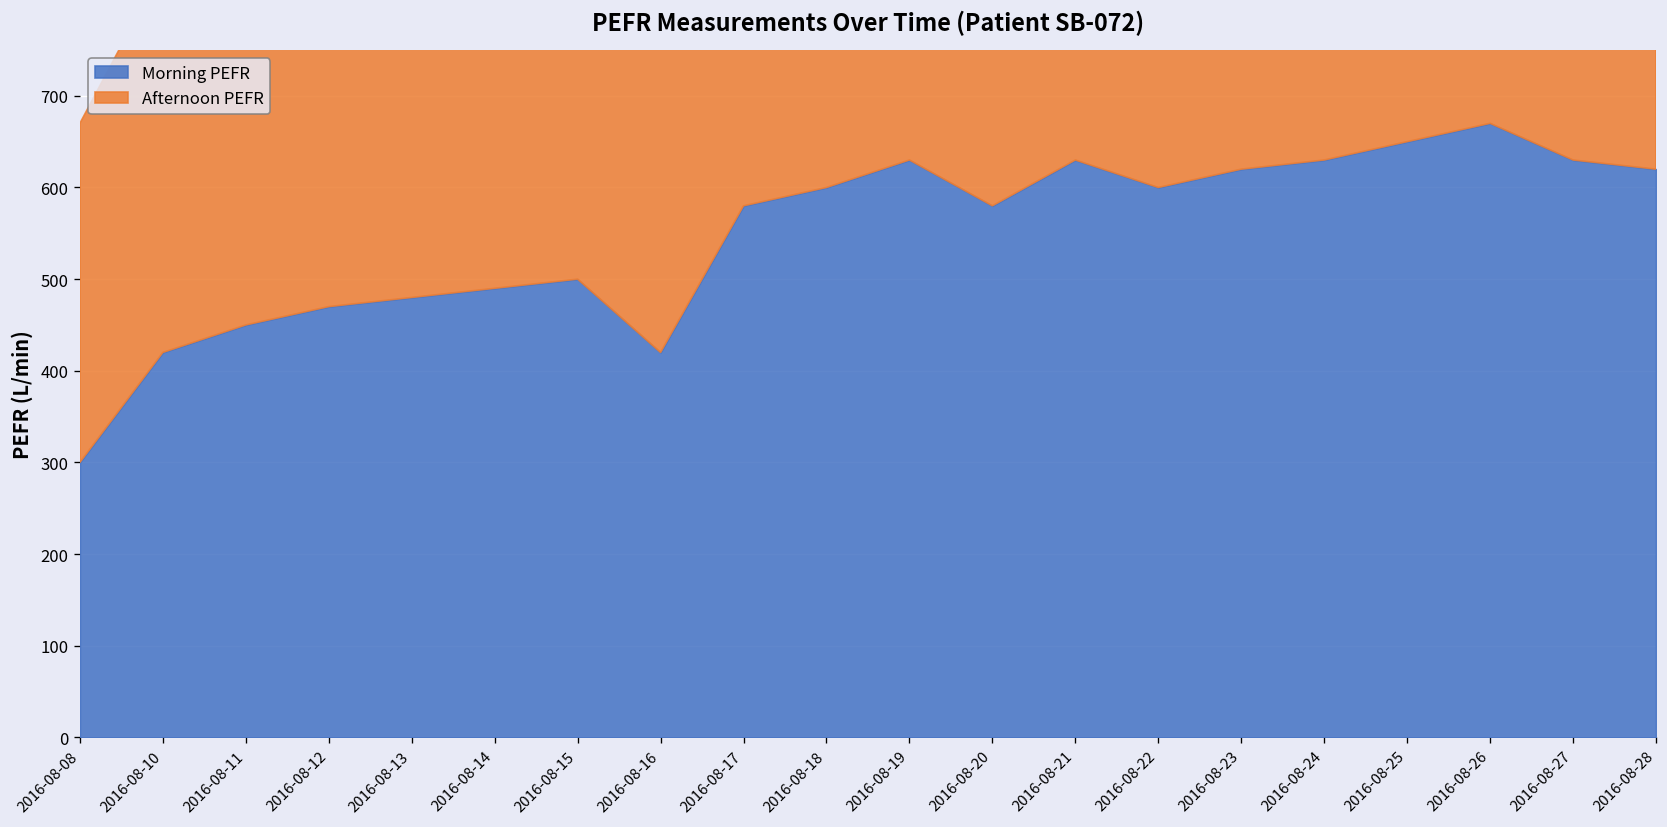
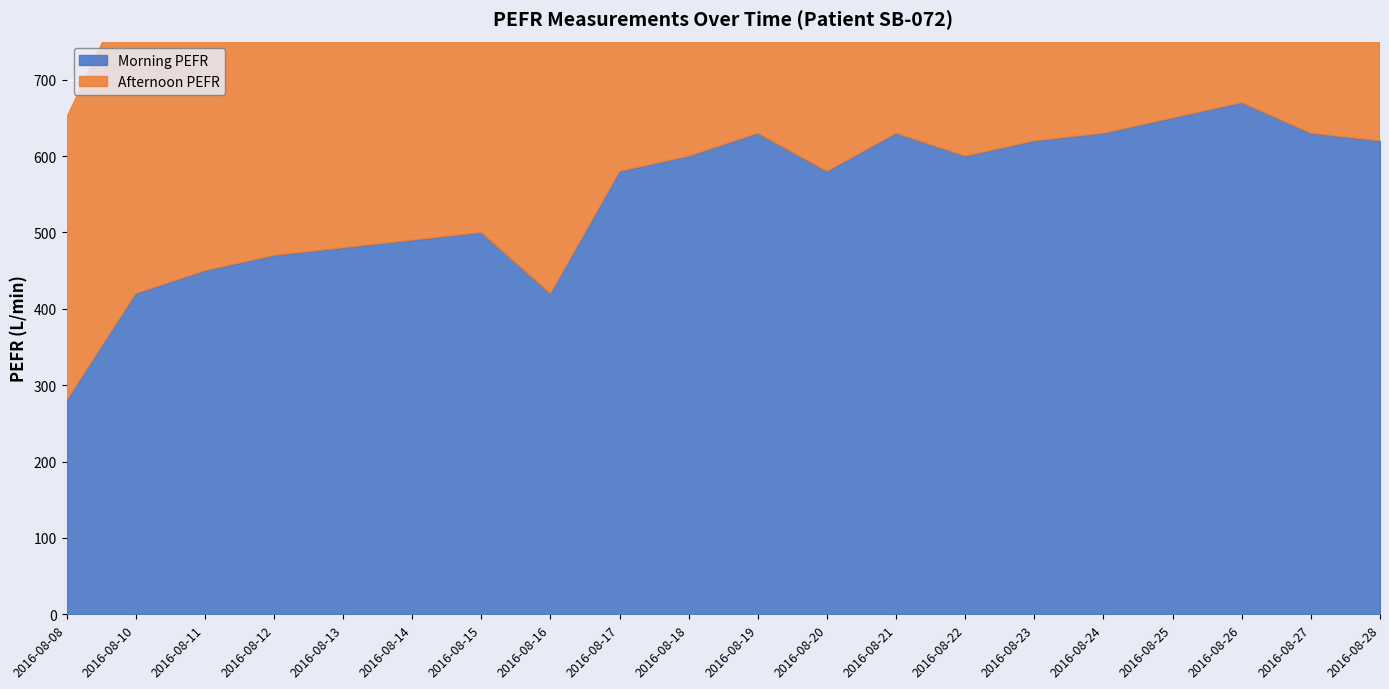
Morning PEFR, 2016-08-08: 300 -> 280
